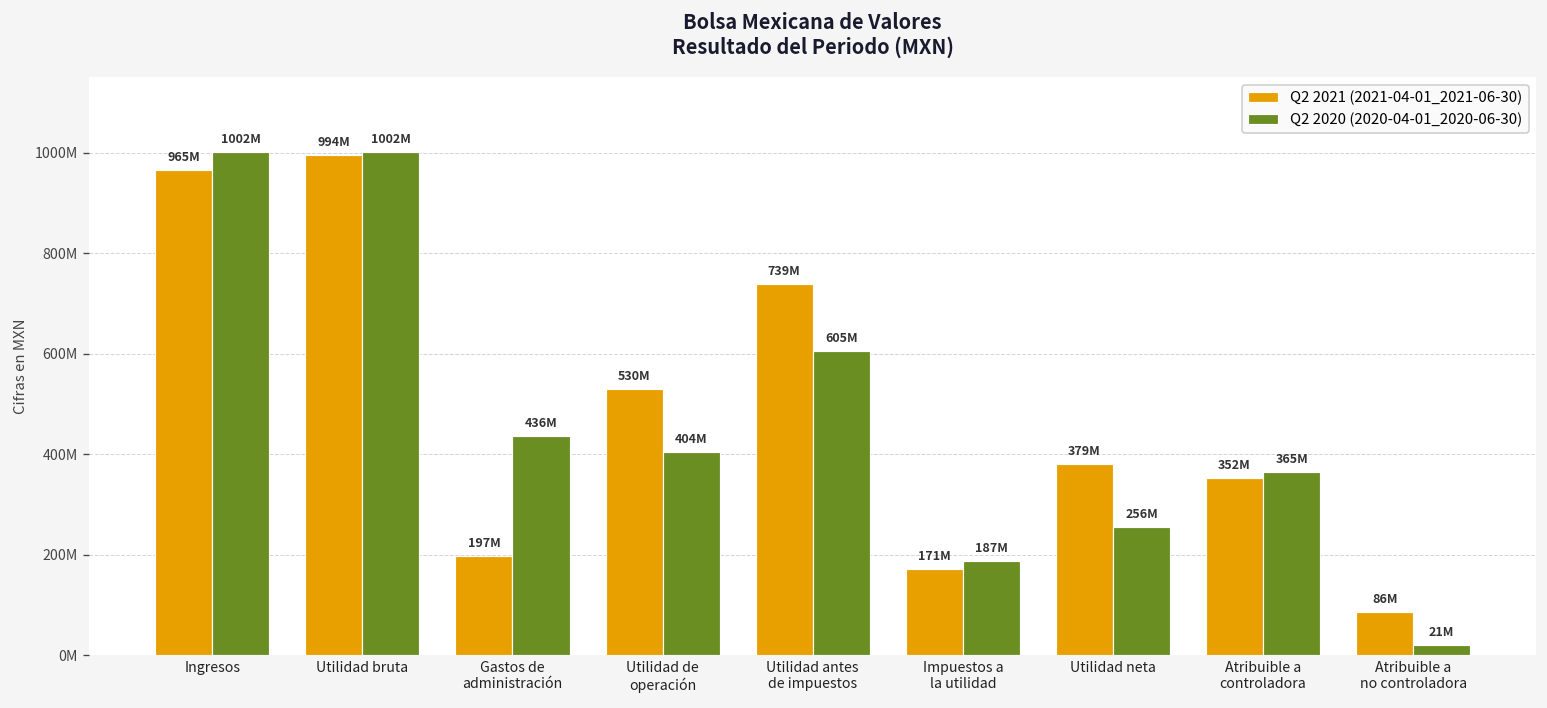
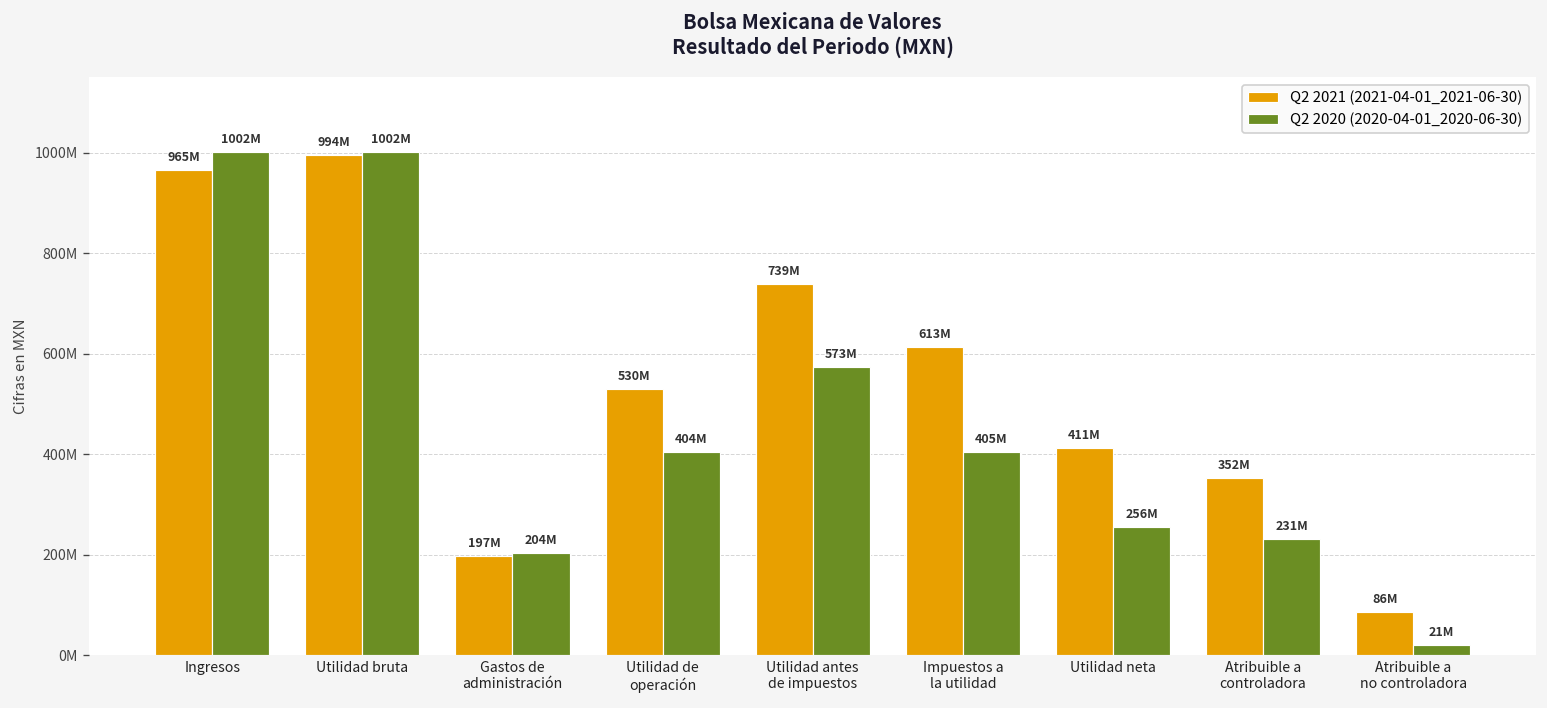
Q2 2020 (2020-04-01_2020-06-30), Gastos de administración: 436M -> 204M
Q2 2020 (2020-04-01_2020-06-30), Utilidad antes de impuestos: 605M -> 573M
Q2 2021 (2021-04-01_2021-06-30), Impuestos a la utilidad: 171M -> 613M
Q2 2020 (2020-04-01_2020-06-30), Impuestos a la utilidad: 187M -> 405M
Q2 2021 (2021-04-01_2021-06-30), Utilidad neta: 379M -> 411M
Q2 2020 (2020-04-01_2020-06-30), Atribuible a controladora: 365M -> 231M
